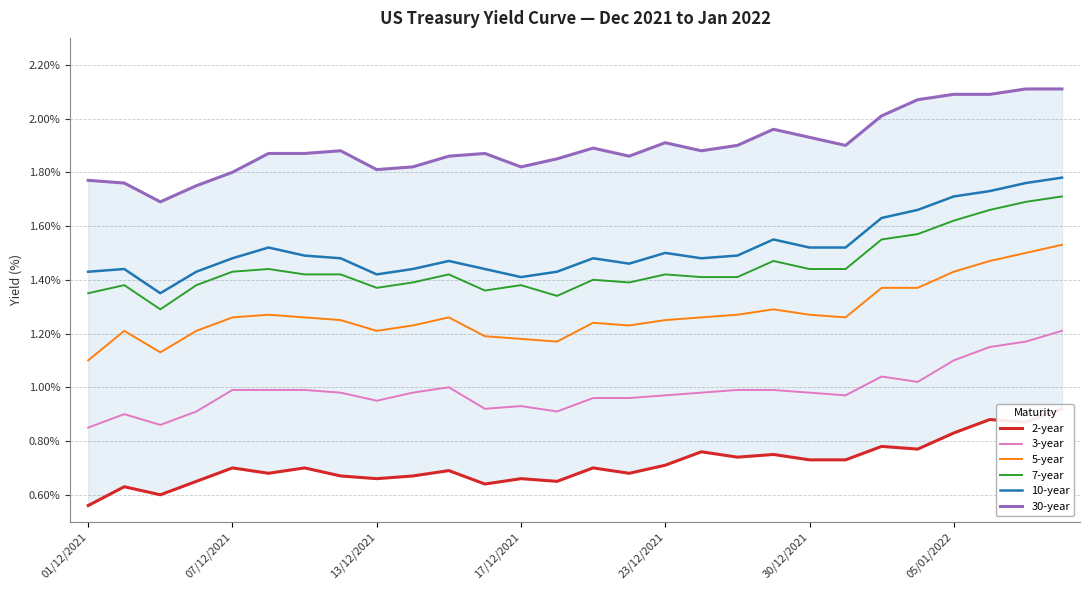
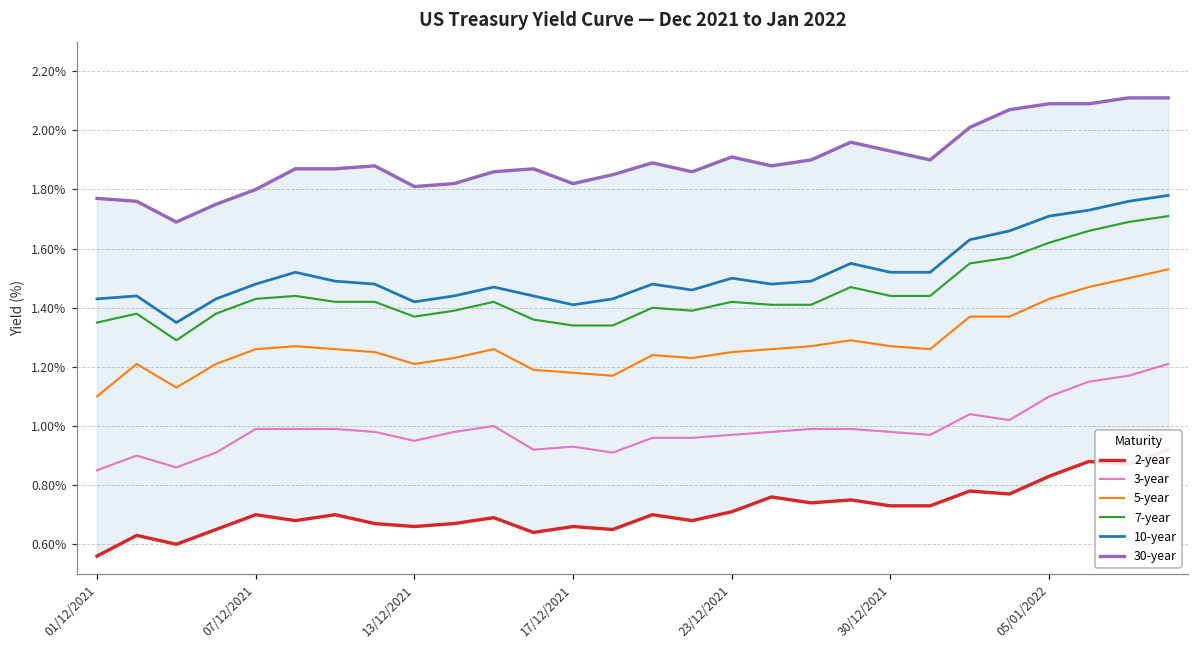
7-year, 17/12/2021: 1.38% -> 1.34%
